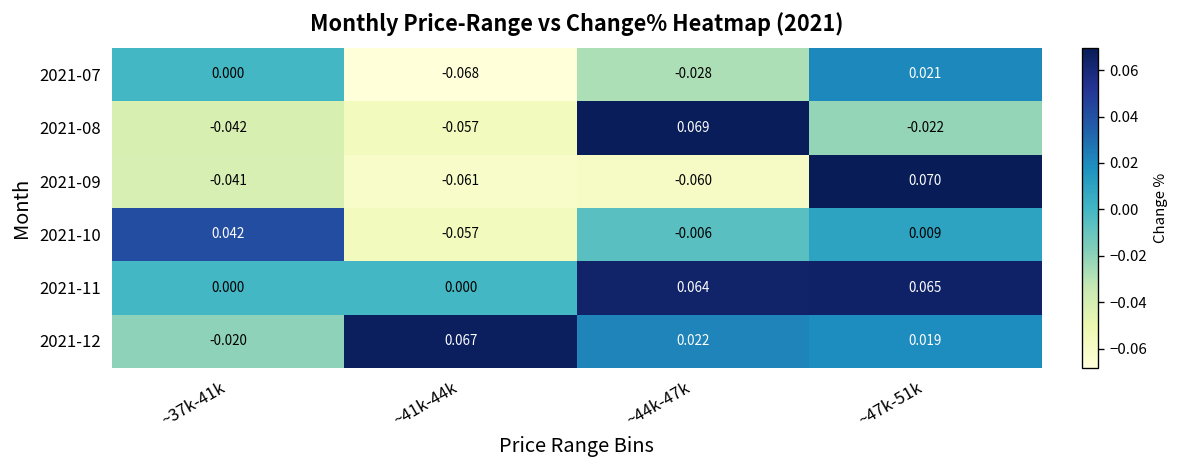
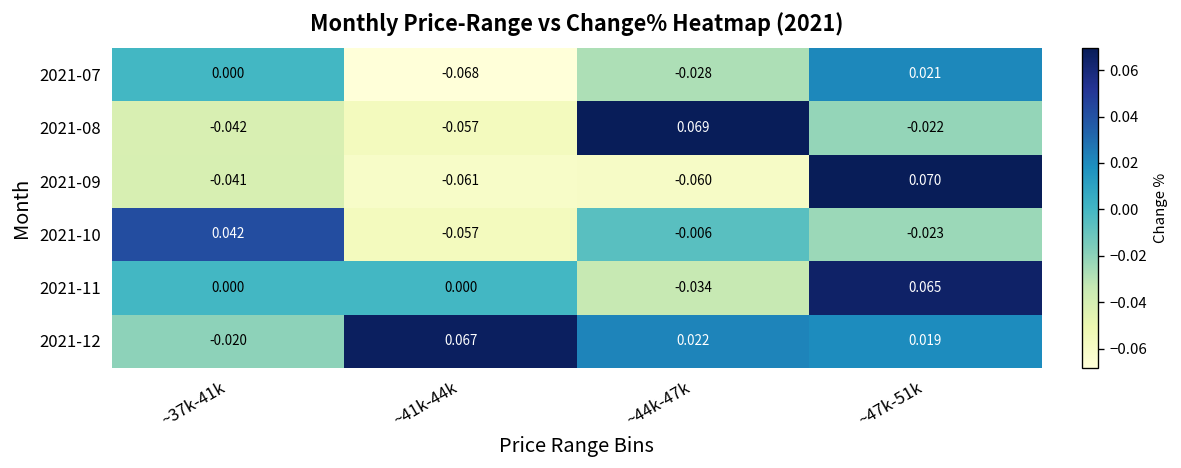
2021-10, ~47k-51k: 0.009 -> -0.023
2021-11, ~44k-47k: 0.064 -> -0.034
